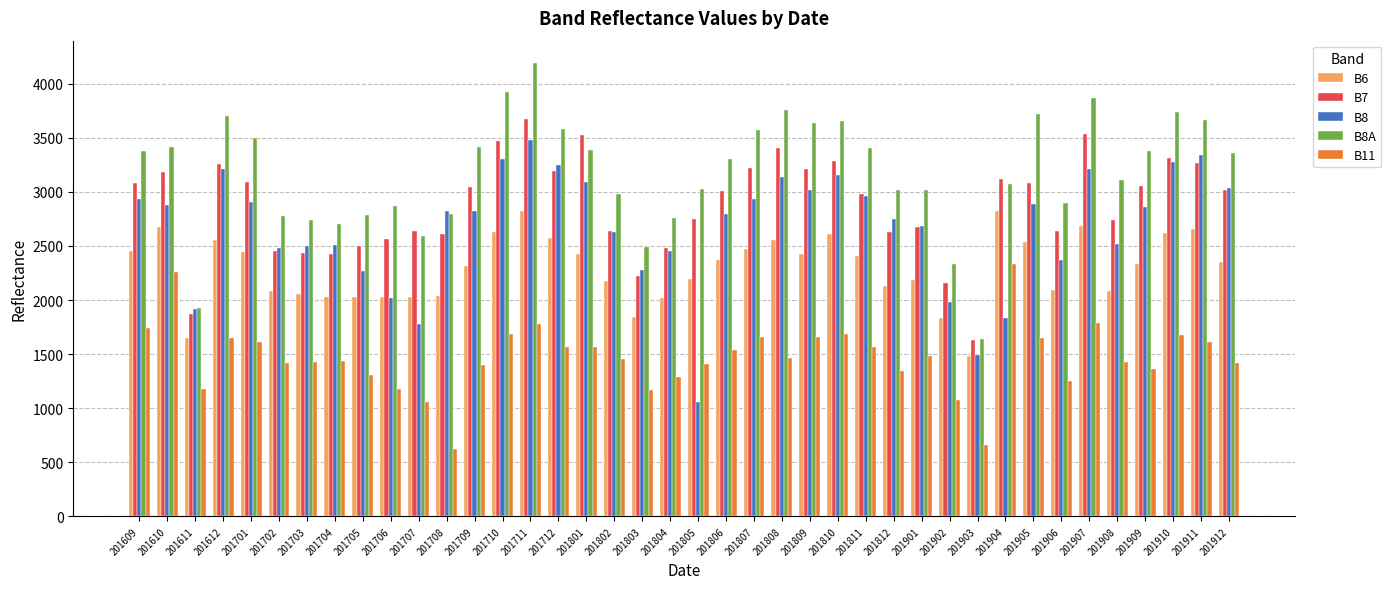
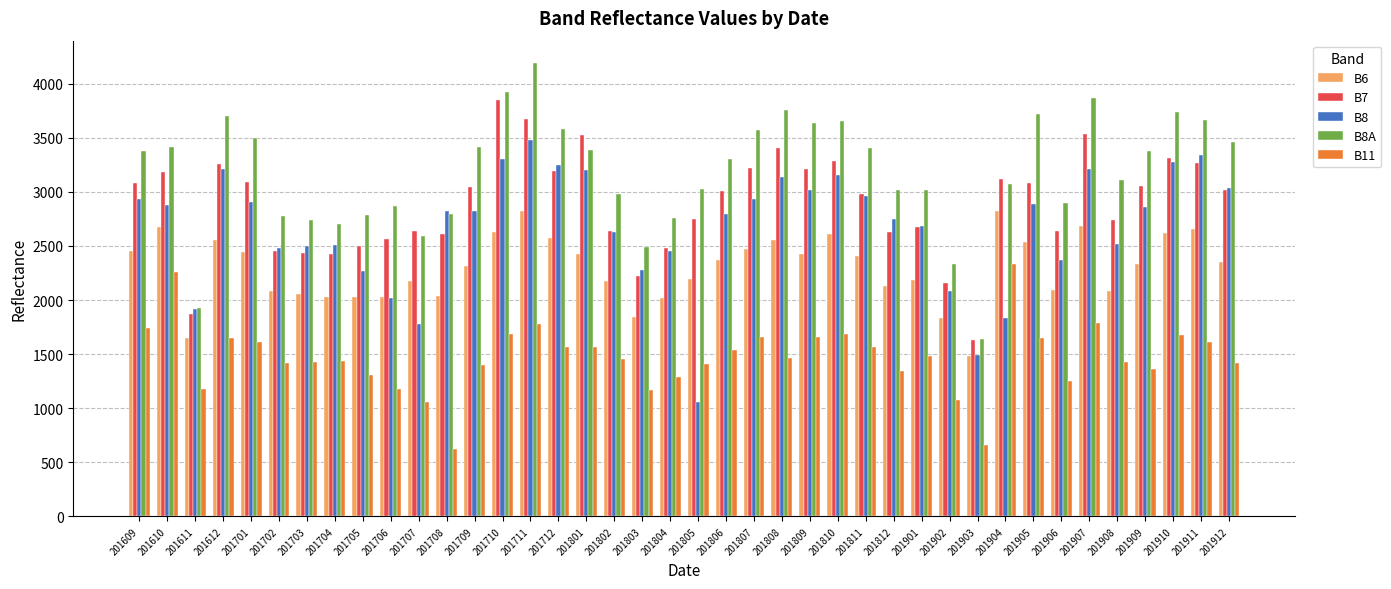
B6, 201707: 2030 -> 2180
B7, 201710: 3470 -> 3850
B8, 201801: 3090 -> 3200
B8, 201902: 1980 -> 2090
B8A, 201912: 3360 -> 3460
